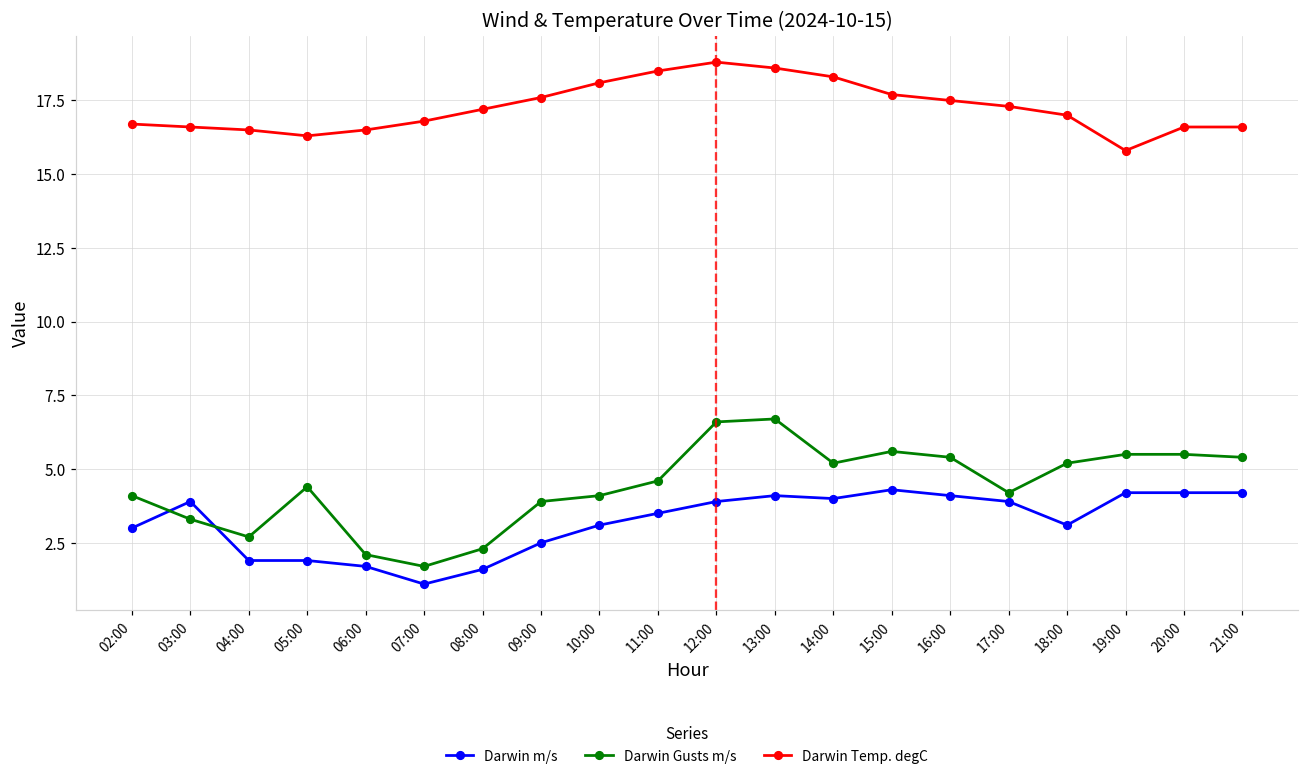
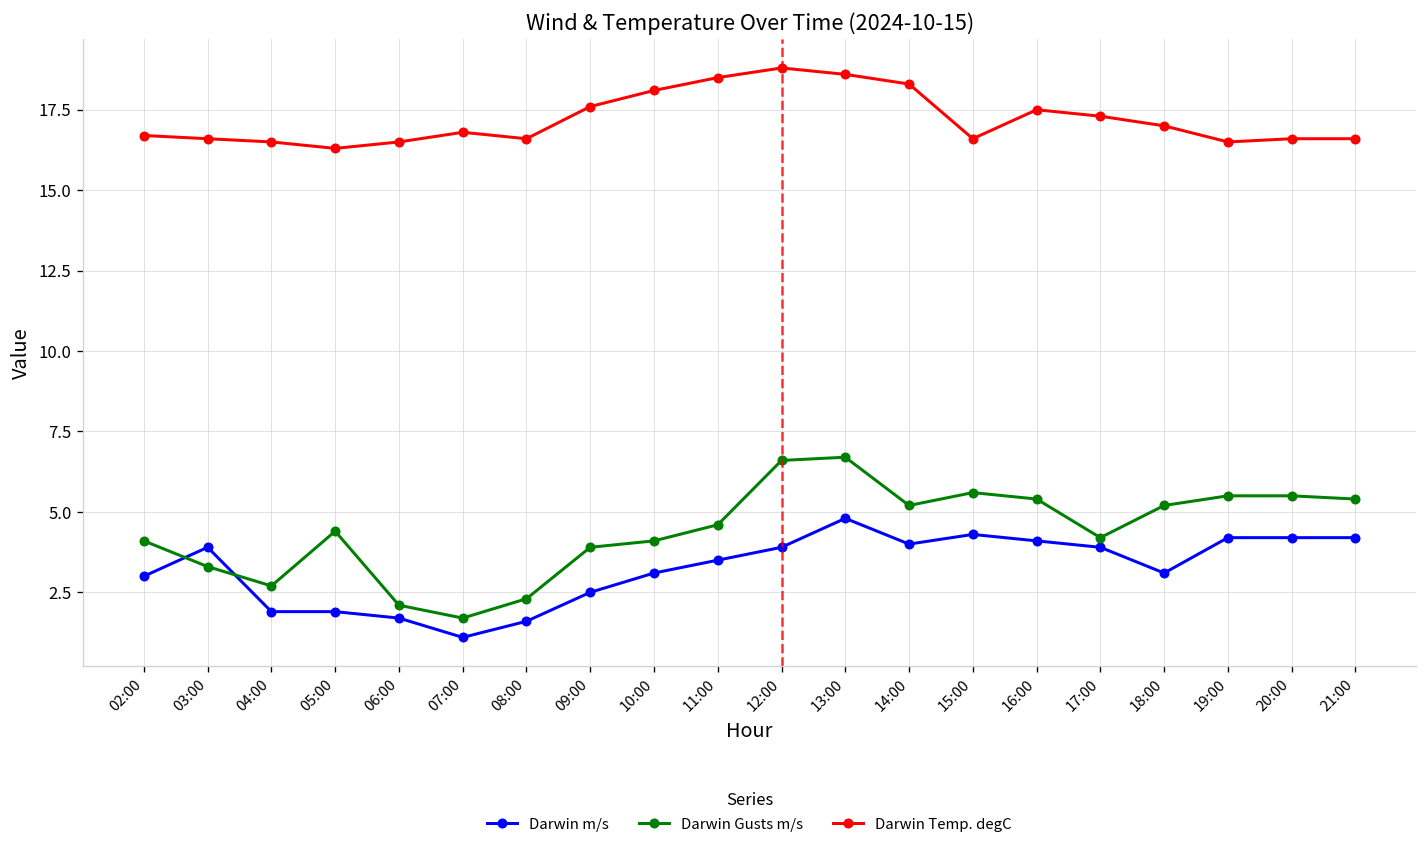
Darwin Temp. degC, 08:00: 17.2 -> 16.6
Darwin m/s, 13:00: 4.1 -> 4.8
Darwin Temp. degC, 15:00: 17.7 -> 16.6
Darwin Temp. degC, 19:00: 15.8 -> 16.5
